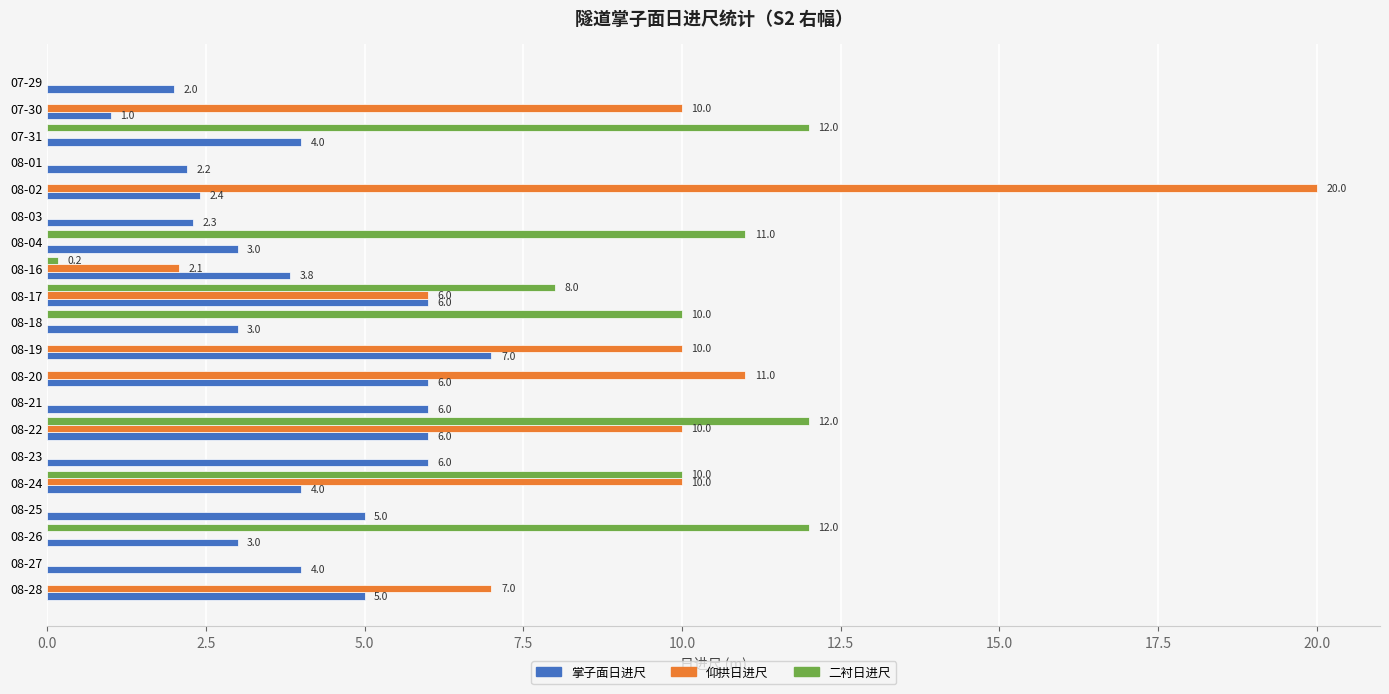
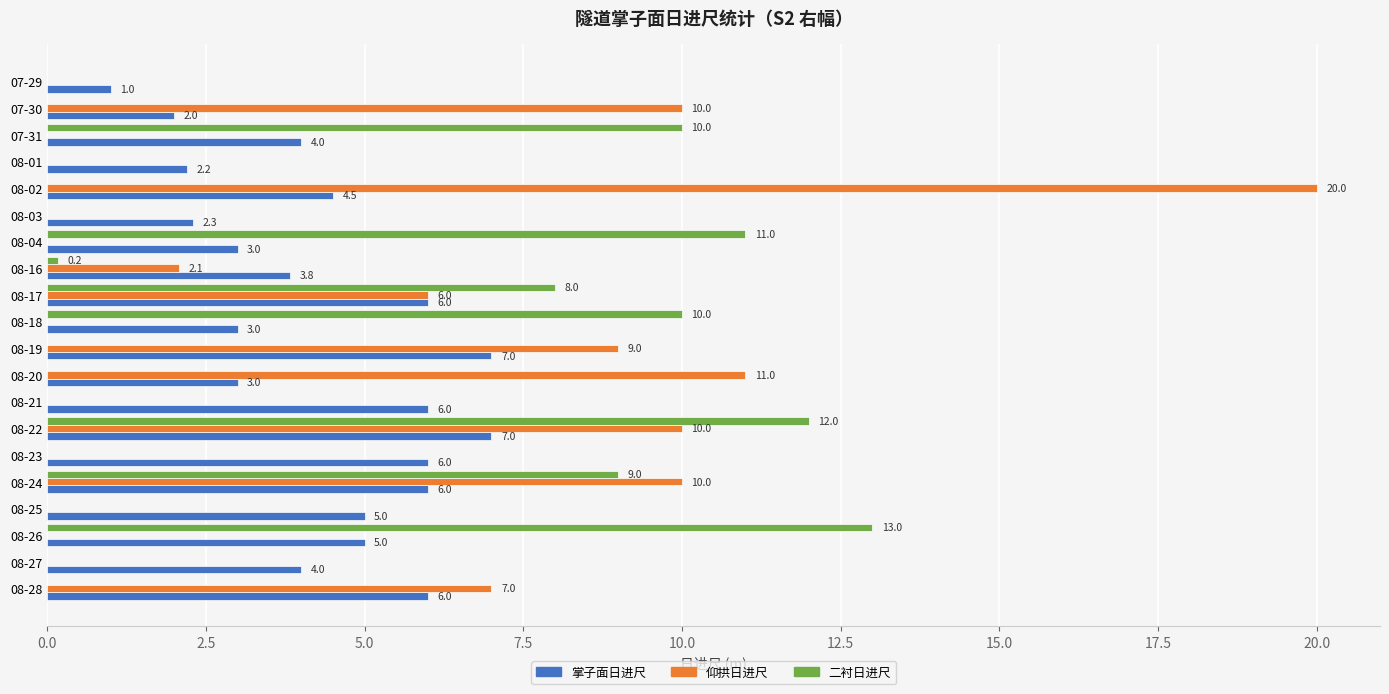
掌子面日进尺, 07-29: 2.0 -> 1.0
掌子面日进尺, 07-30: 1.0 -> 2.0
二衬日进尺, 07-31: 12.0 -> 10.0
掌子面日进尺, 08-02: 2.4 -> 4.5
仰拱日进尺, 08-19: 10.0 -> 9.0
掌子面日进尺, 08-20: 6.0 -> 3.0
掌子面日进尺, 08-22: 6.0 -> 7.0
二衬日进尺, 08-24: 10.0 -> 9.0
掌子面日进尺, 08-24: 4.0 -> 6.0
二衬日进尺, 08-26: 12.0 -> 13.0
掌子面日进尺, 08-26: 3.0 -> 5.0
掌子面日进尺, 08-28: 5.0 -> 6.0
